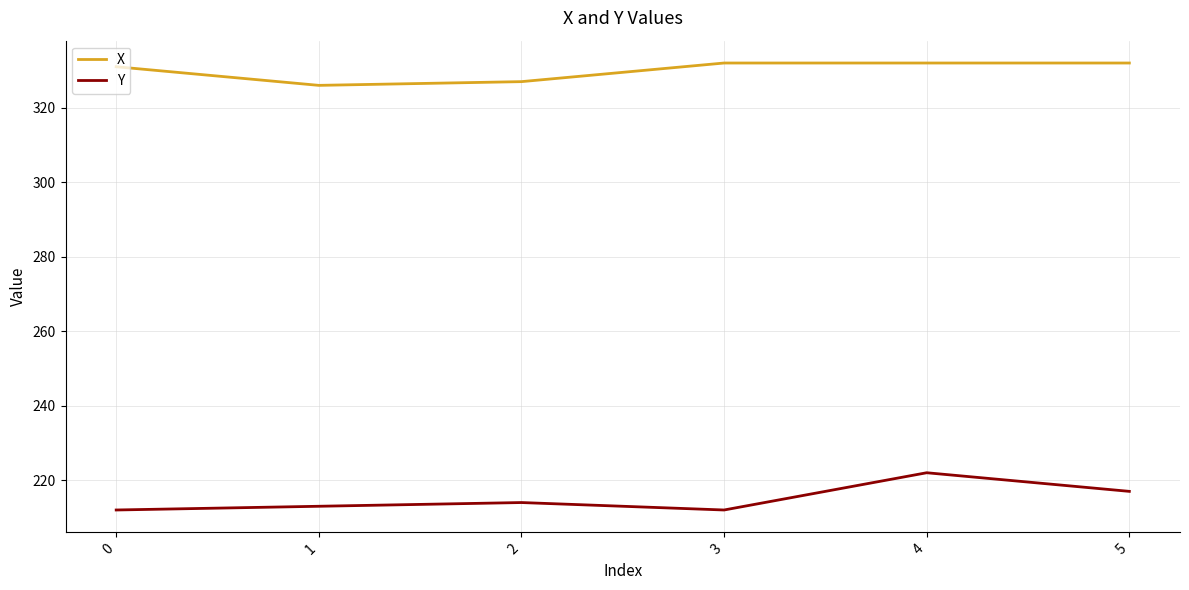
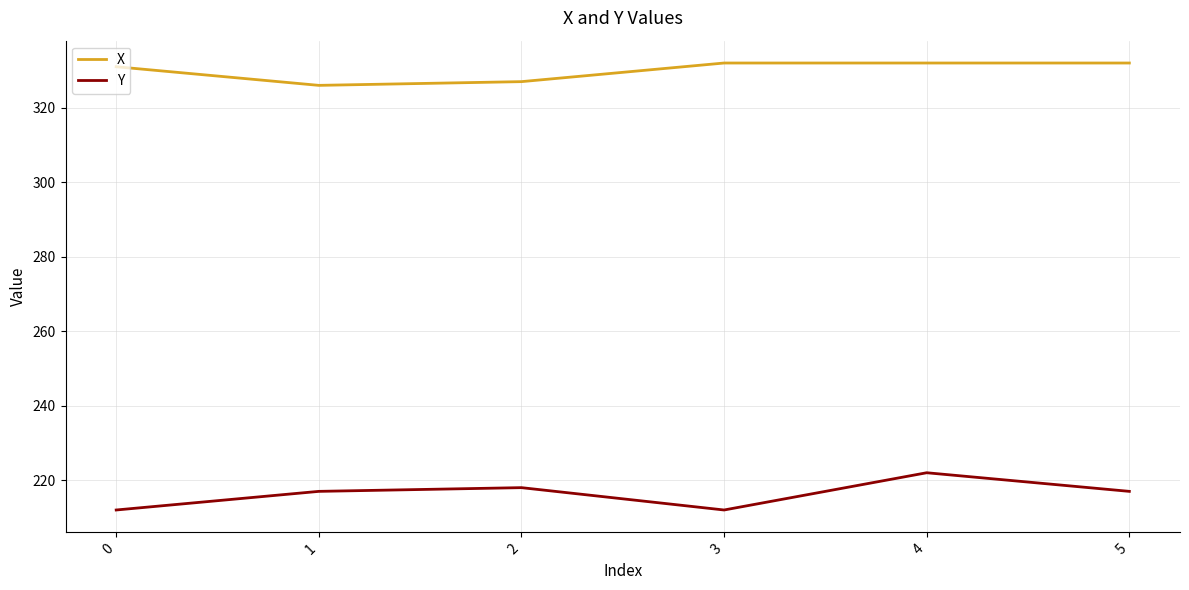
Y, 1: 213 -> 217
Y, 2: 214 -> 218
